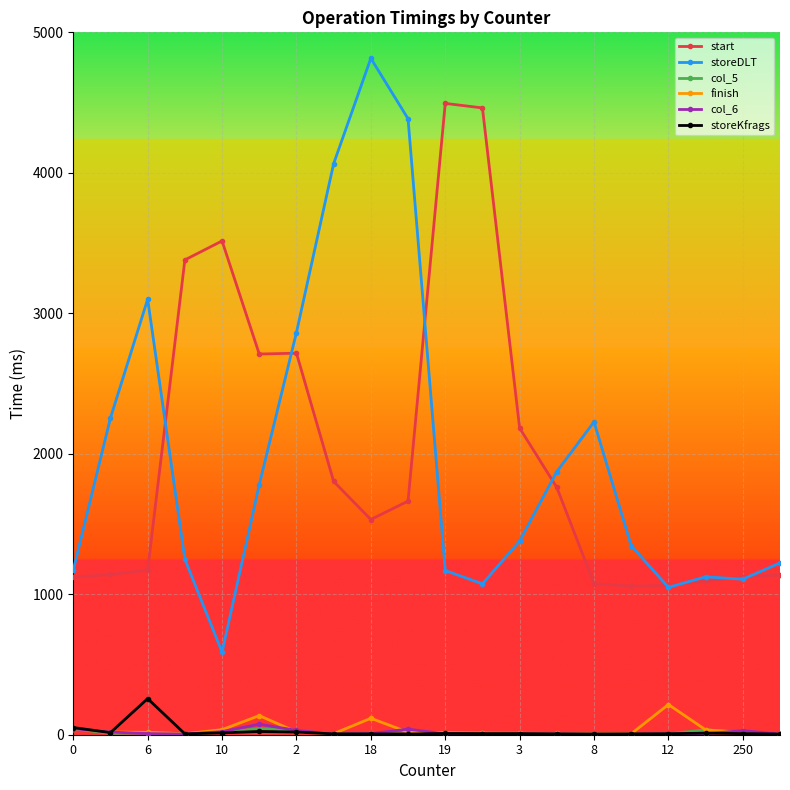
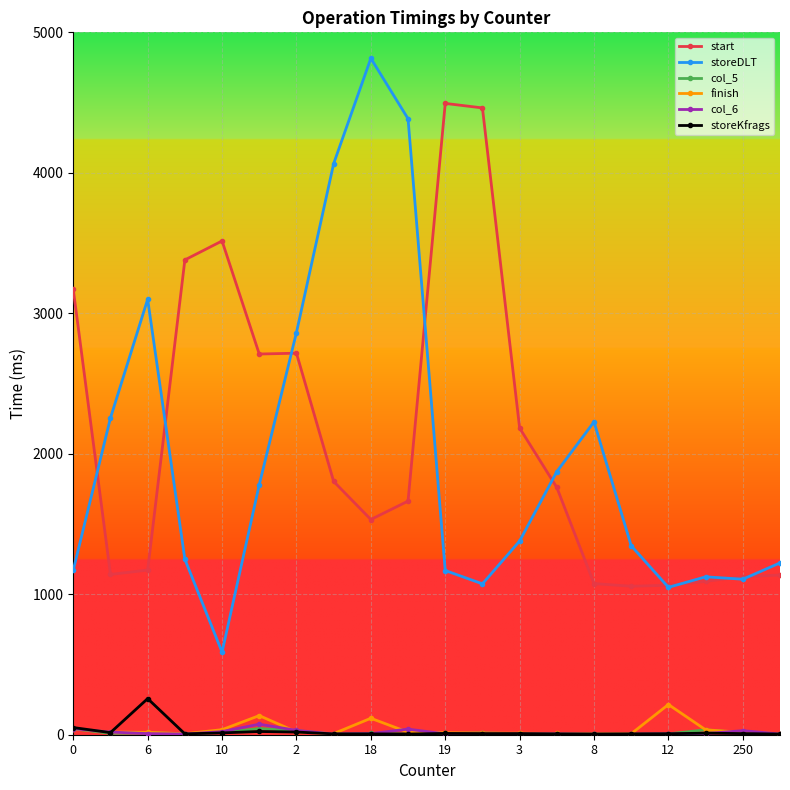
start, 0: 1120 -> 3170
